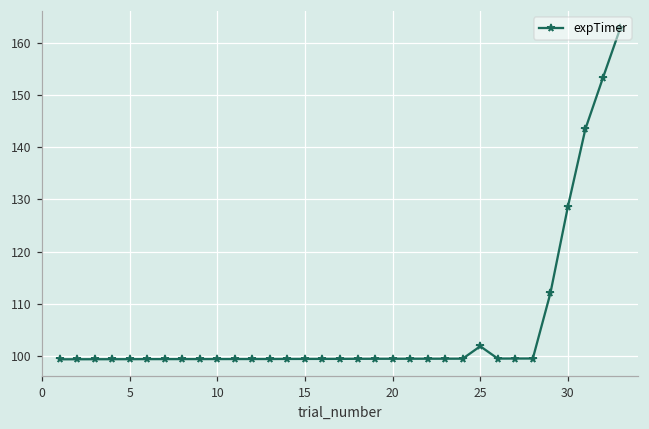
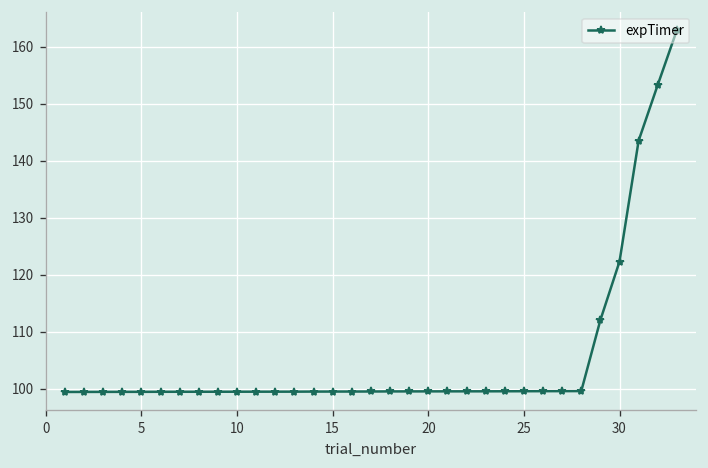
25: 102 -> 100
30: 129 -> 122
